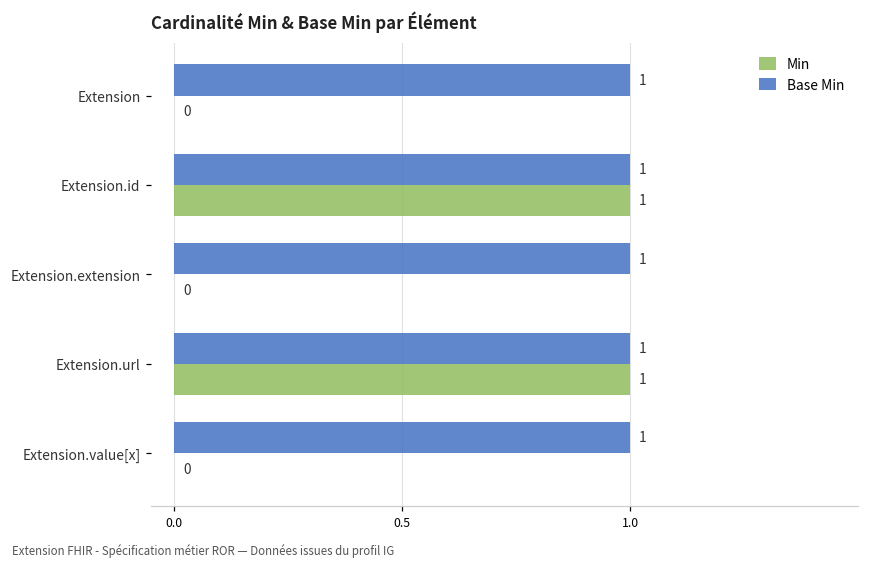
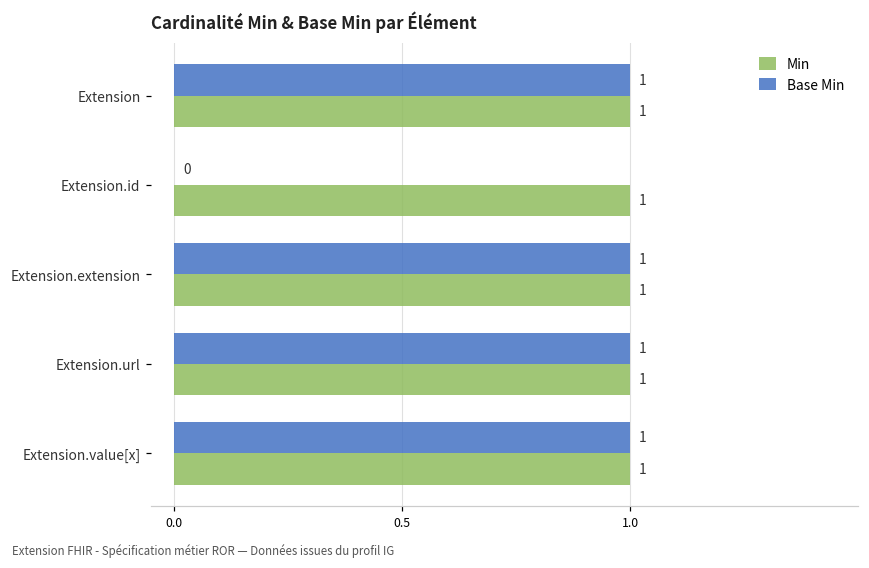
Min, Extension: 0 -> 1
Base Min, Extension.id: 1 -> 0
Min, Extension.extension: 0 -> 1
Min, Extension.value[x]: 0 -> 1
